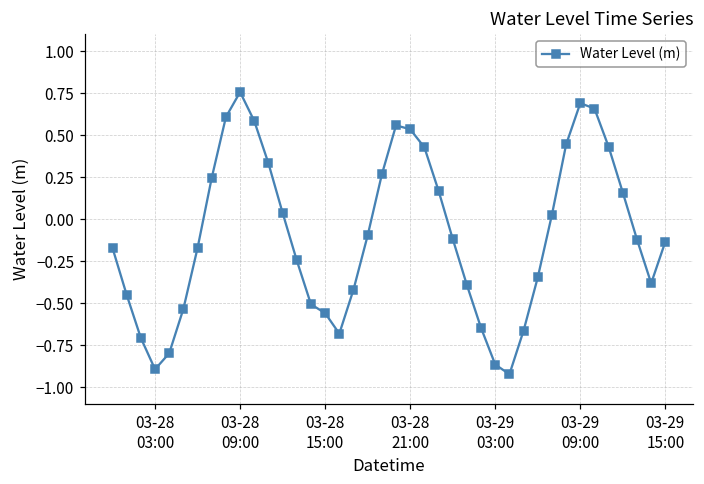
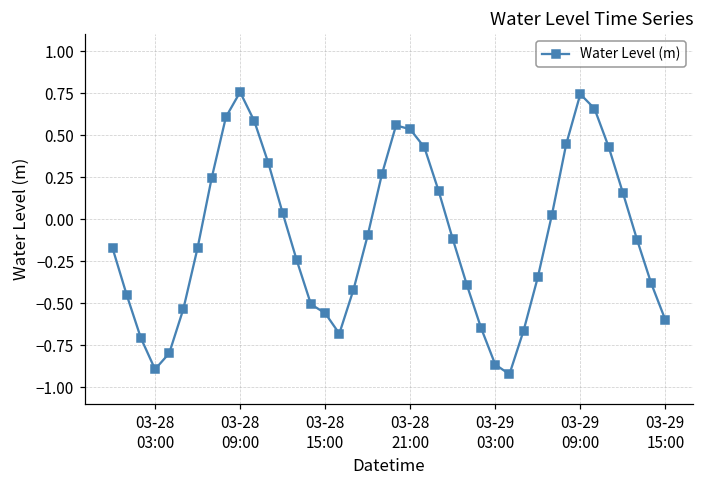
03-29 09:00: 0.69 -> 0.75
03-29 15:00: -0.13 -> -0.60
